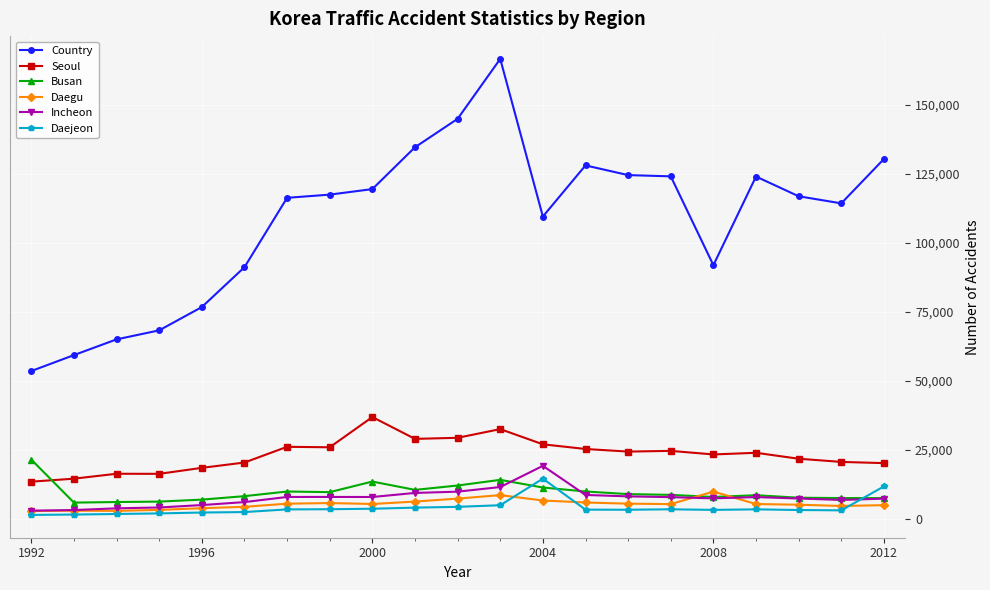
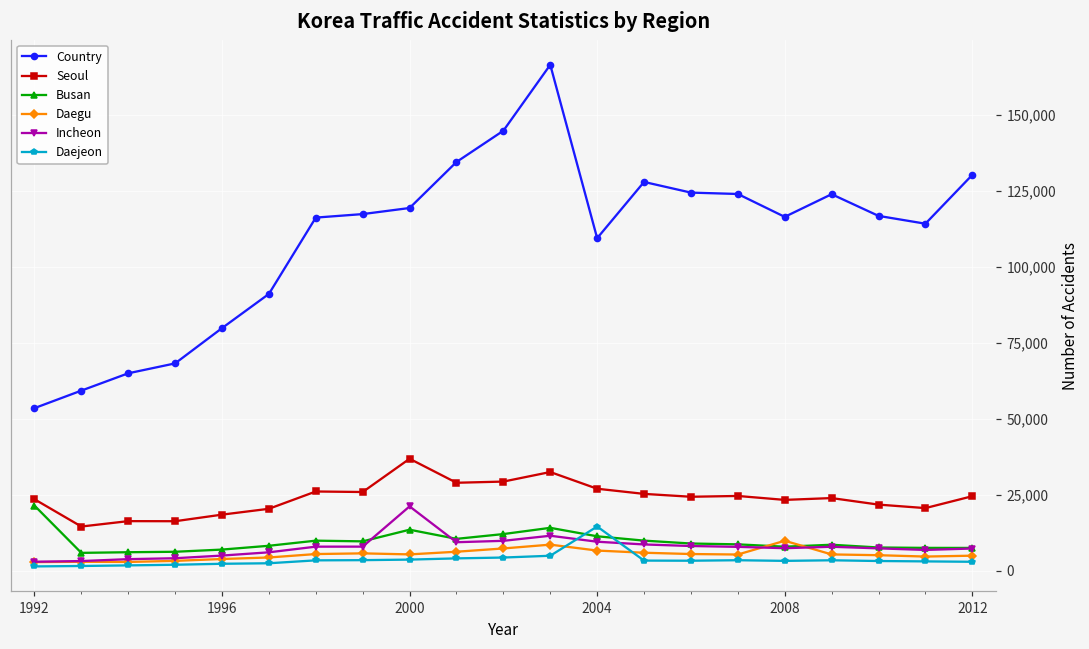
Seoul, 1992: 13,000 -> 24,000
Country, 1996: 77,000 -> 80,000
Incheon, 2000: 8,000 -> 21,000
Incheon, 2004: 19,000 -> 10,000
Country, 2008: 92,000 -> 117,000
Seoul, 2012: 20,000 -> 25,000
Daejeon, 2012: 12,000 -> 3,000
